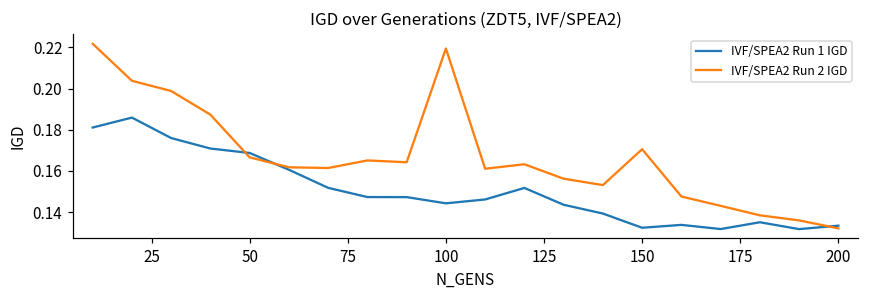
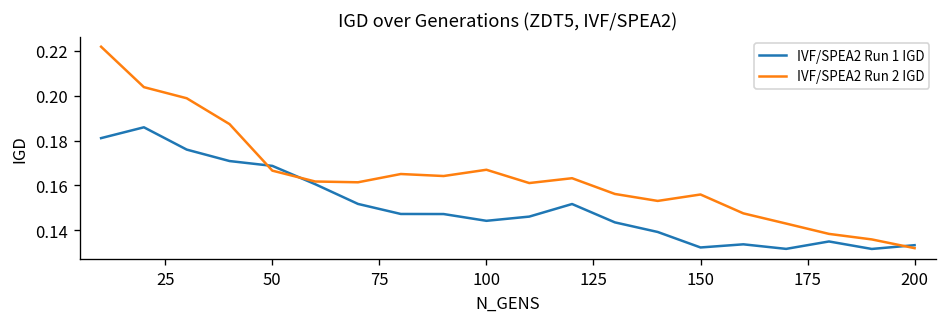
IVF/SPEA2 Run 2 IGD, 100: 0.219 -> 0.167
IVF/SPEA2 Run 2 IGD, 150: 0.171 -> 0.156
